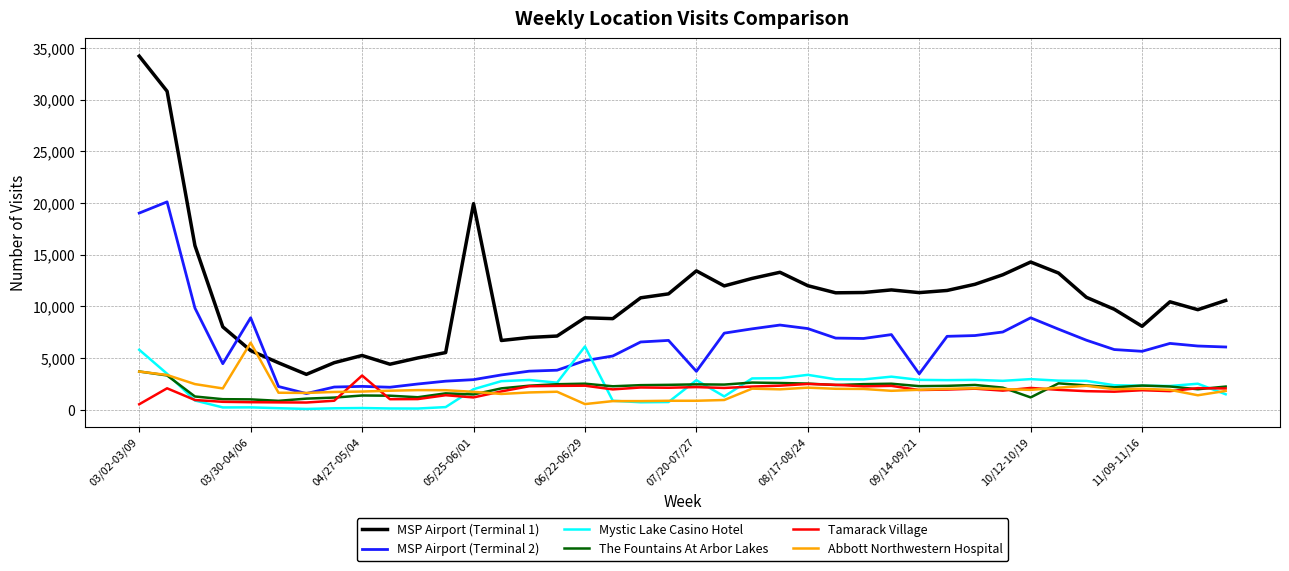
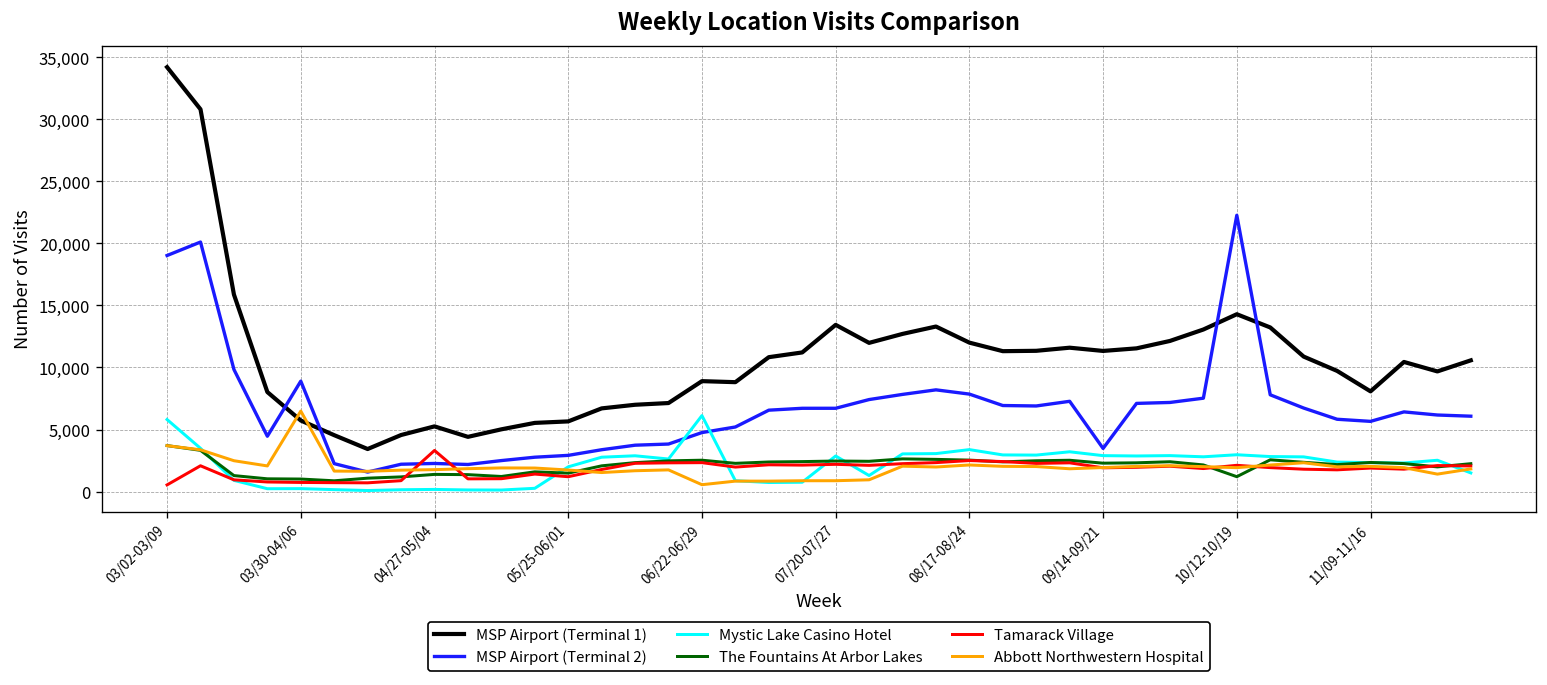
MSP Airport (Terminal 1), 05/25-06/01: 19,900 -> 5,700
MSP Airport (Terminal 2), 07/20-07/27: 3,700 -> 6,700
MSP Airport (Terminal 2), 10/12-10/19: 8,900 -> 22,300
